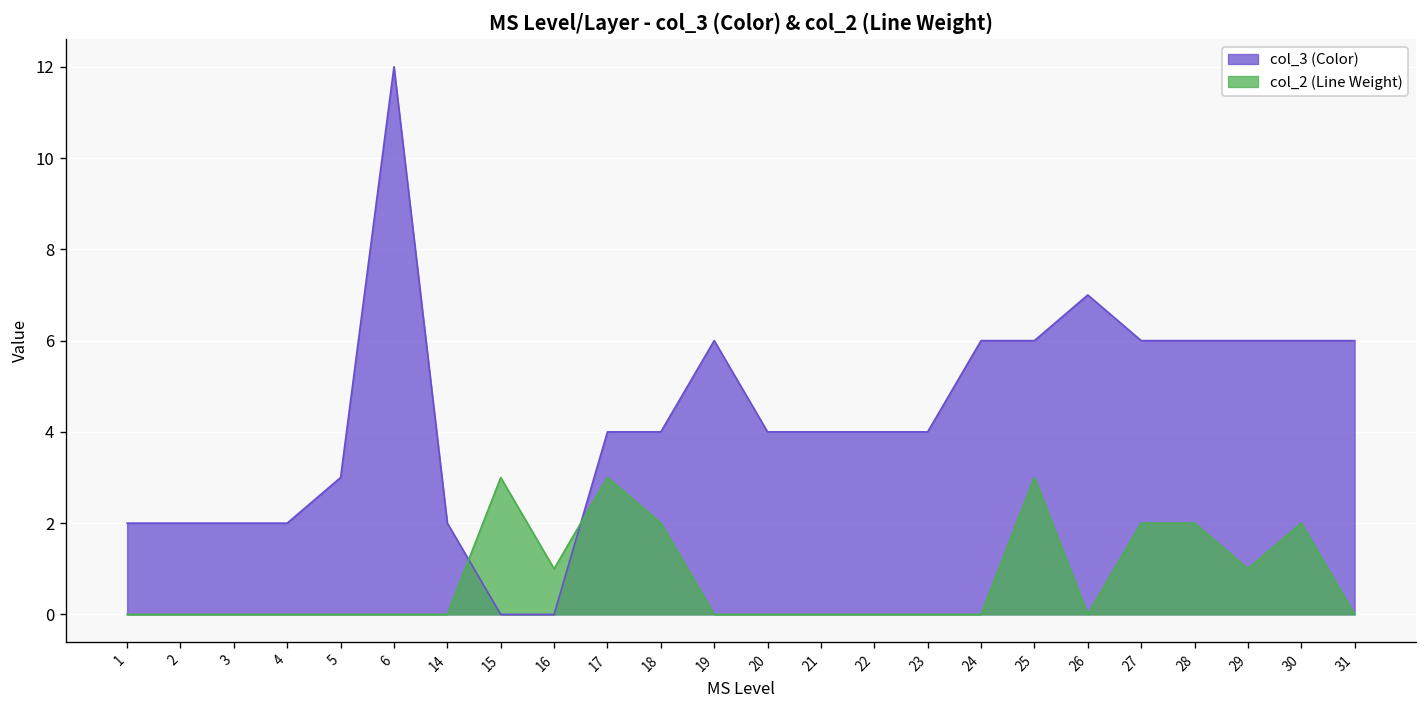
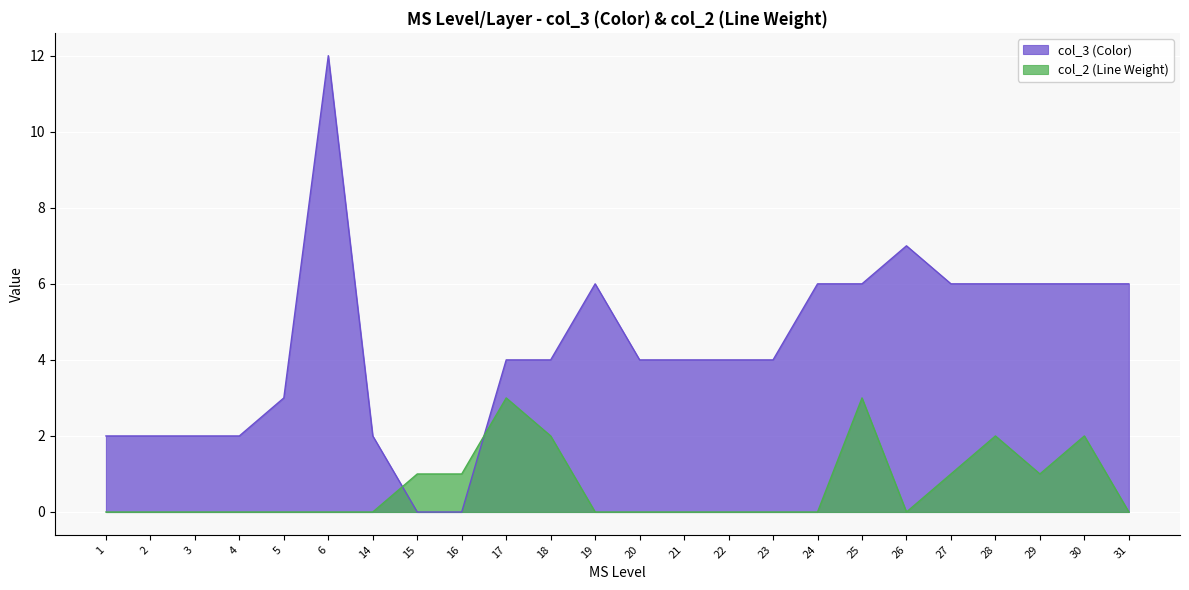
col_2 (Line Weight), 15: 3 -> 1
col_2 (Line Weight), 27: 2 -> 1
